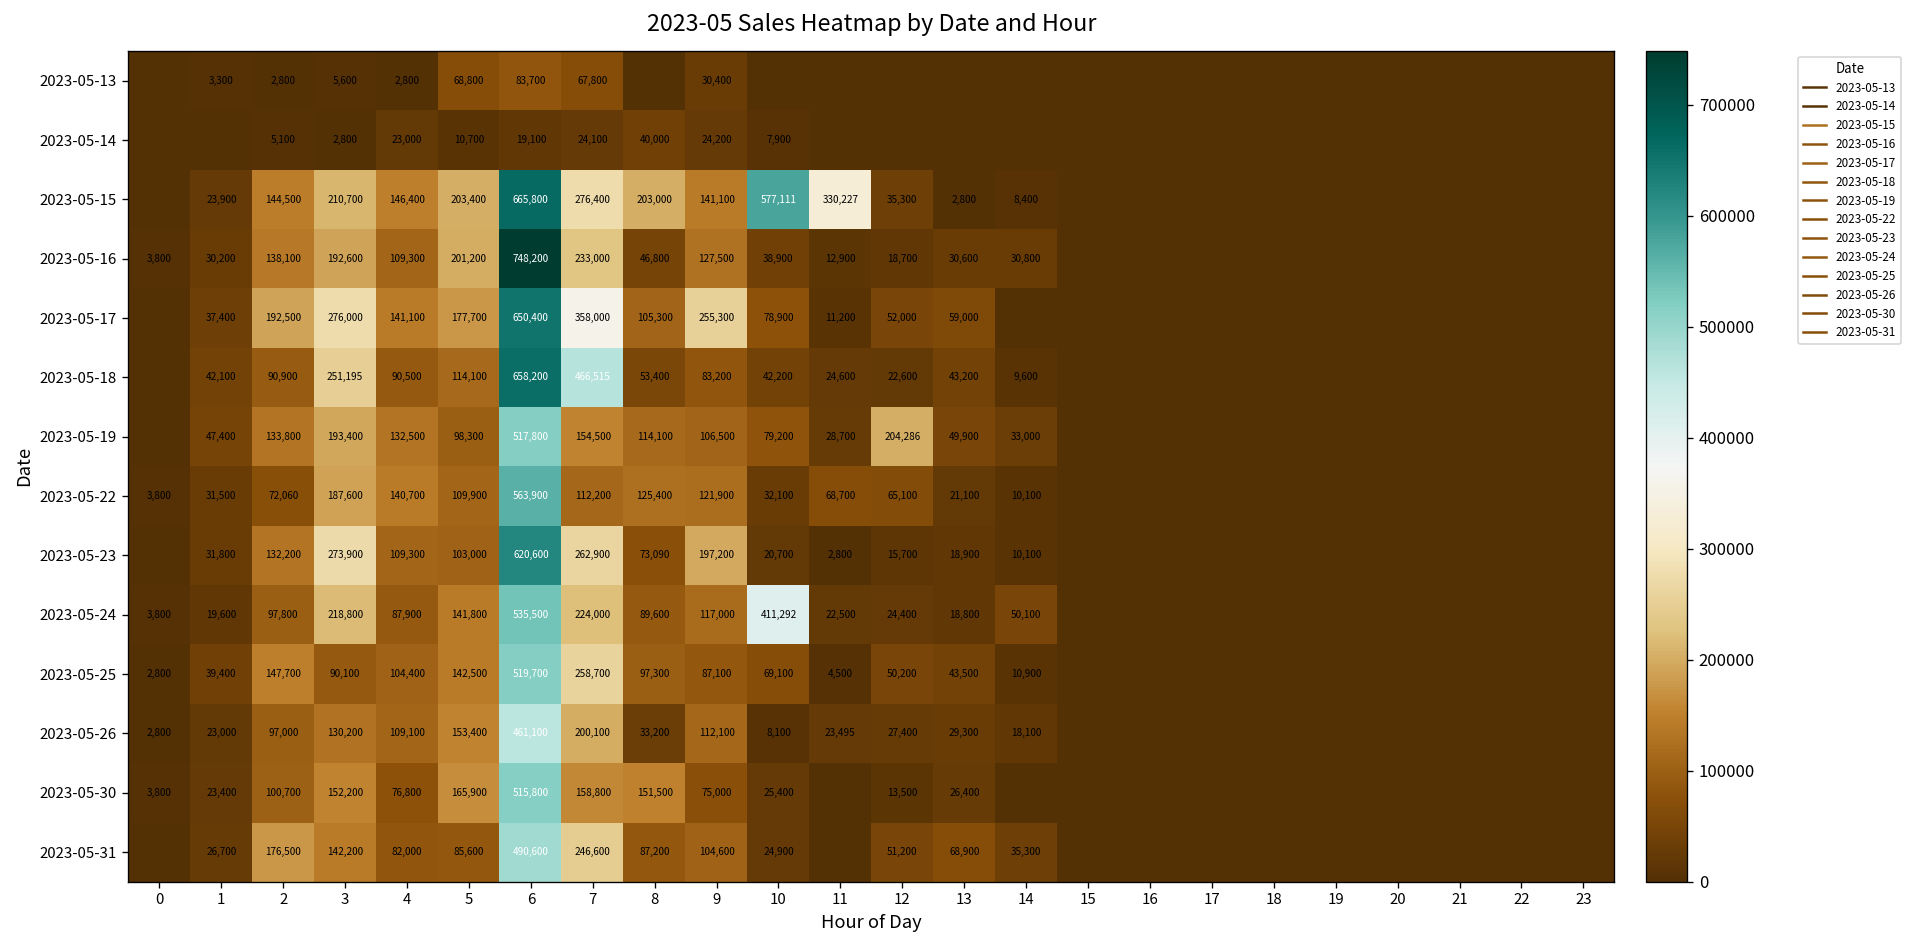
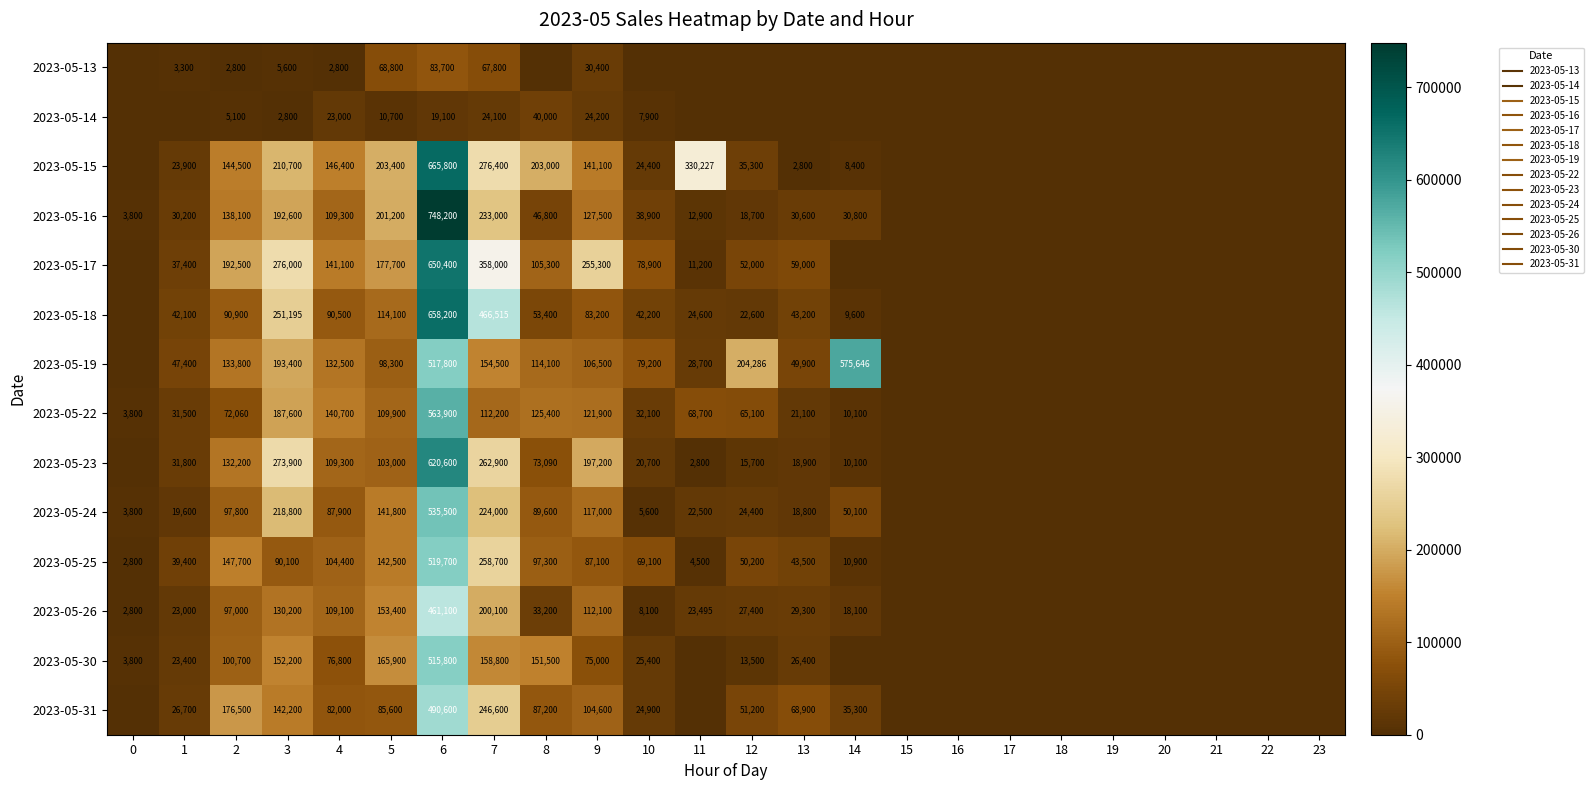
2023-05-15, 10: 577,111 -> 24,400
2023-05-19, 14: 33,000 -> 575,646
2023-05-24, 10: 411,292 -> 5,600
